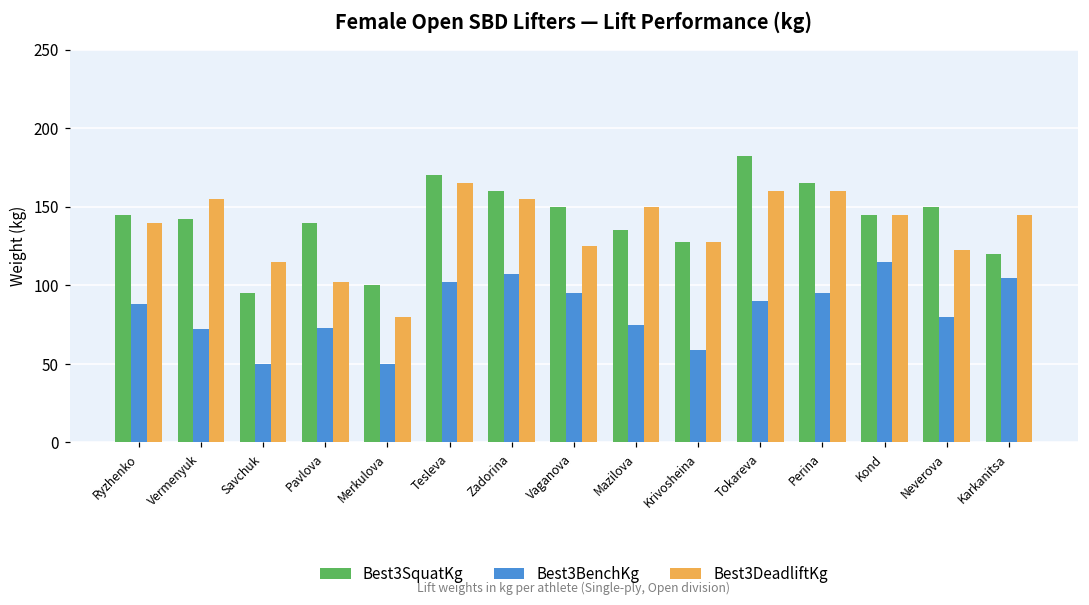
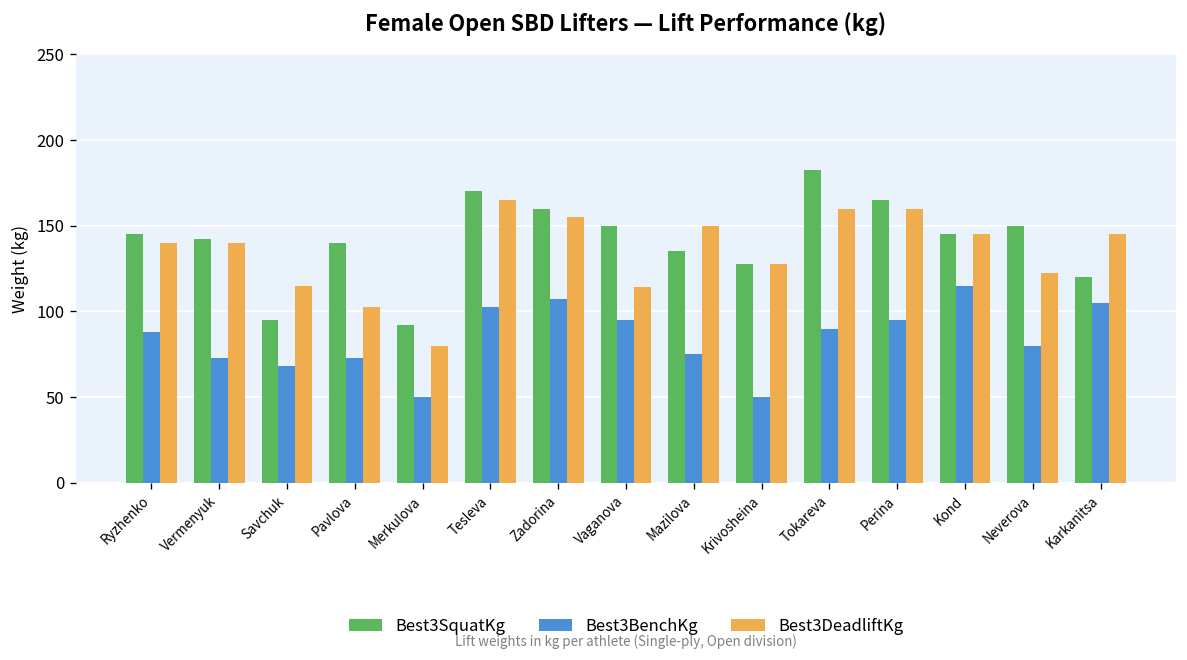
Best3DeadliftKg, Vermenyuk: 155 -> 140
Best3BenchKg, Savchuk: 50 -> 68
Best3SquatKg, Merkulova: 100 -> 92
Best3DeadliftKg, Vaganova: 125 -> 114
Best3BenchKg, Krivosheina: 59 -> 50
